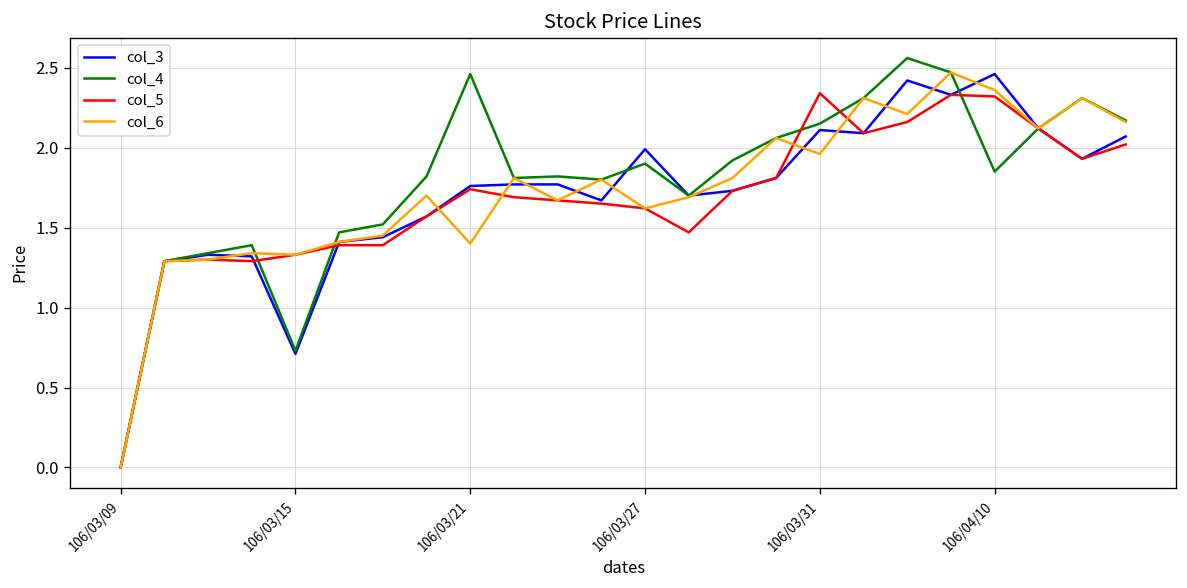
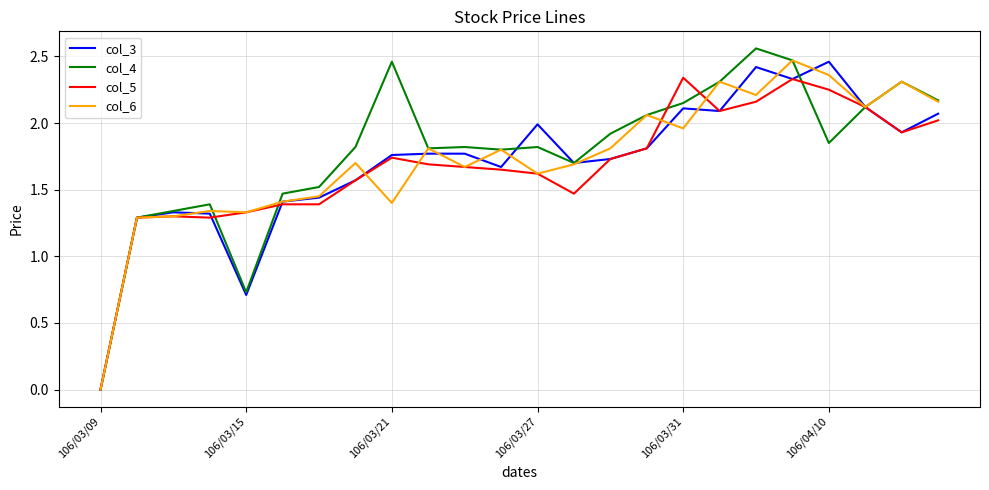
col_4, 106/03/27: 1.90 -> 1.82
col_5, 106/04/10: 2.32 -> 2.25
